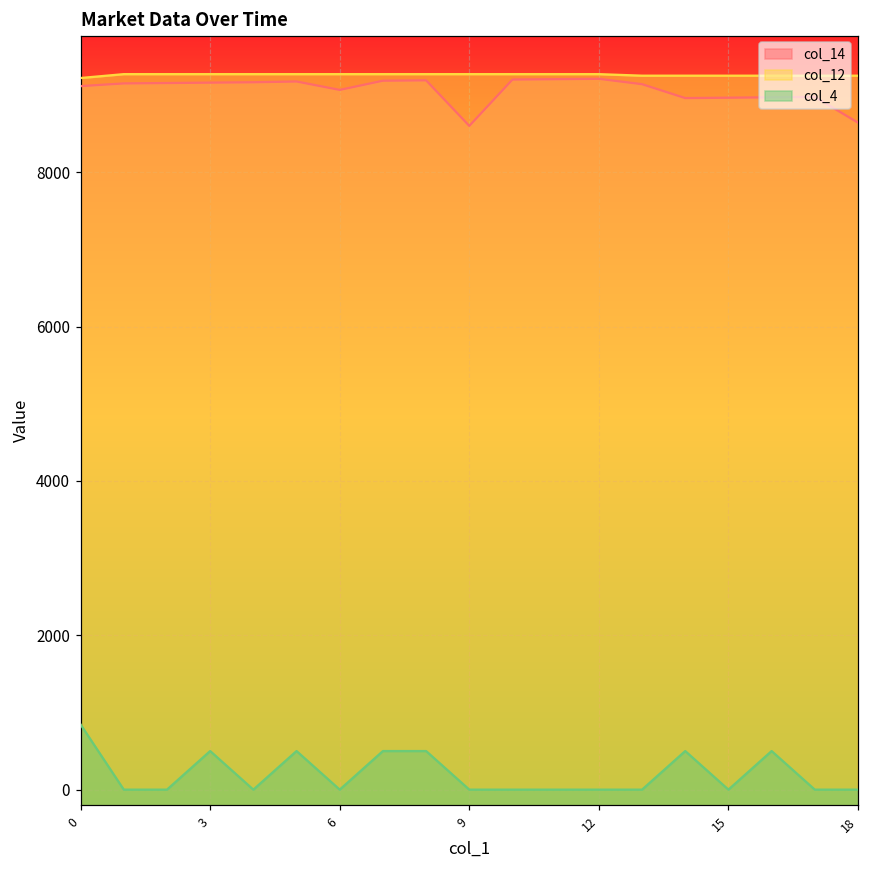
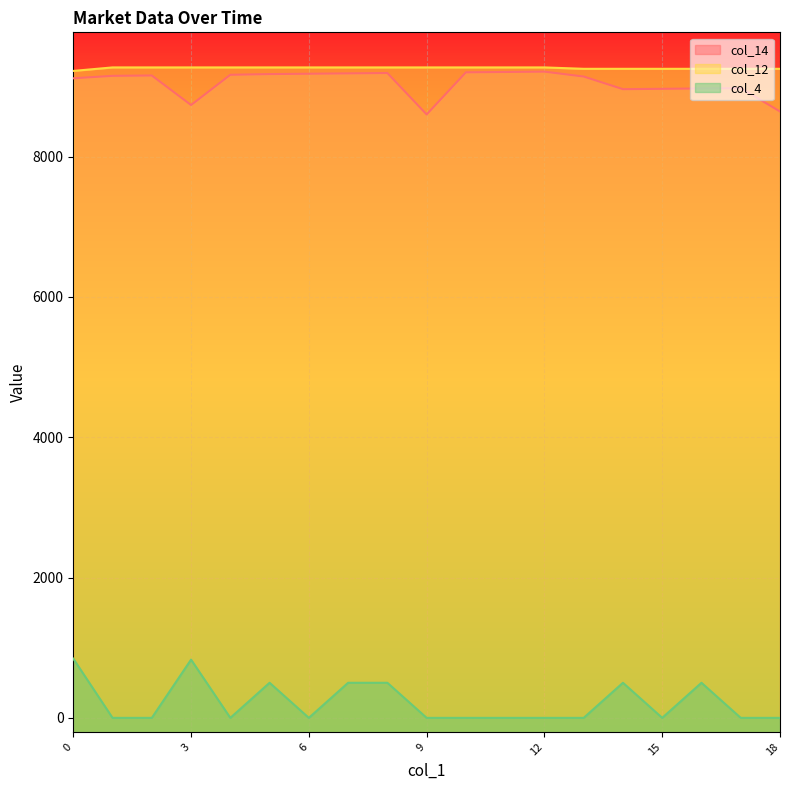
col_14, 3: 9200 -> 8700
col_4, 3: 500 -> 800
col_14, 6: 9100 -> 9200
